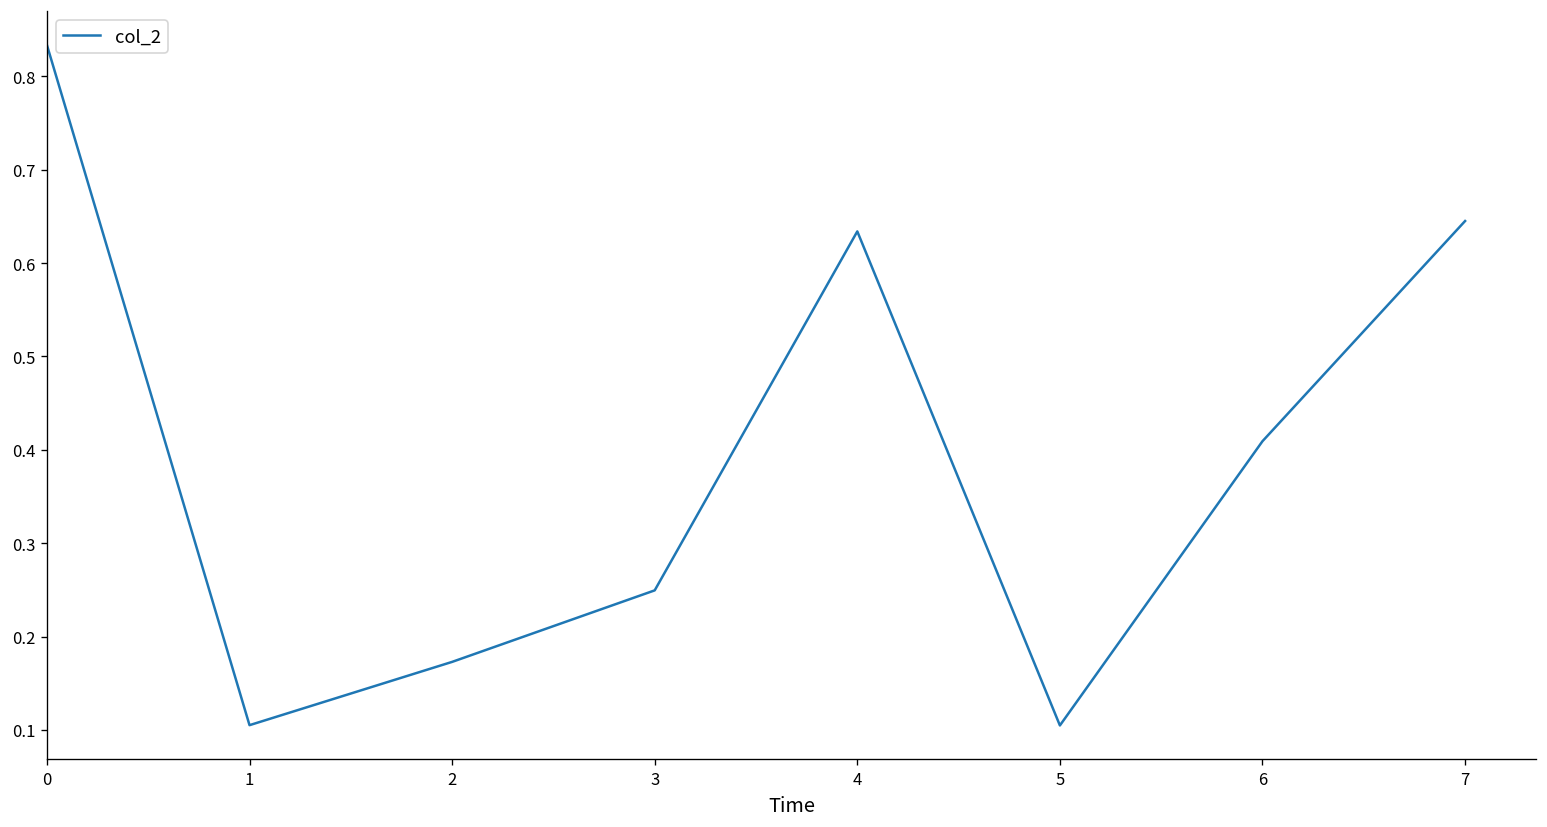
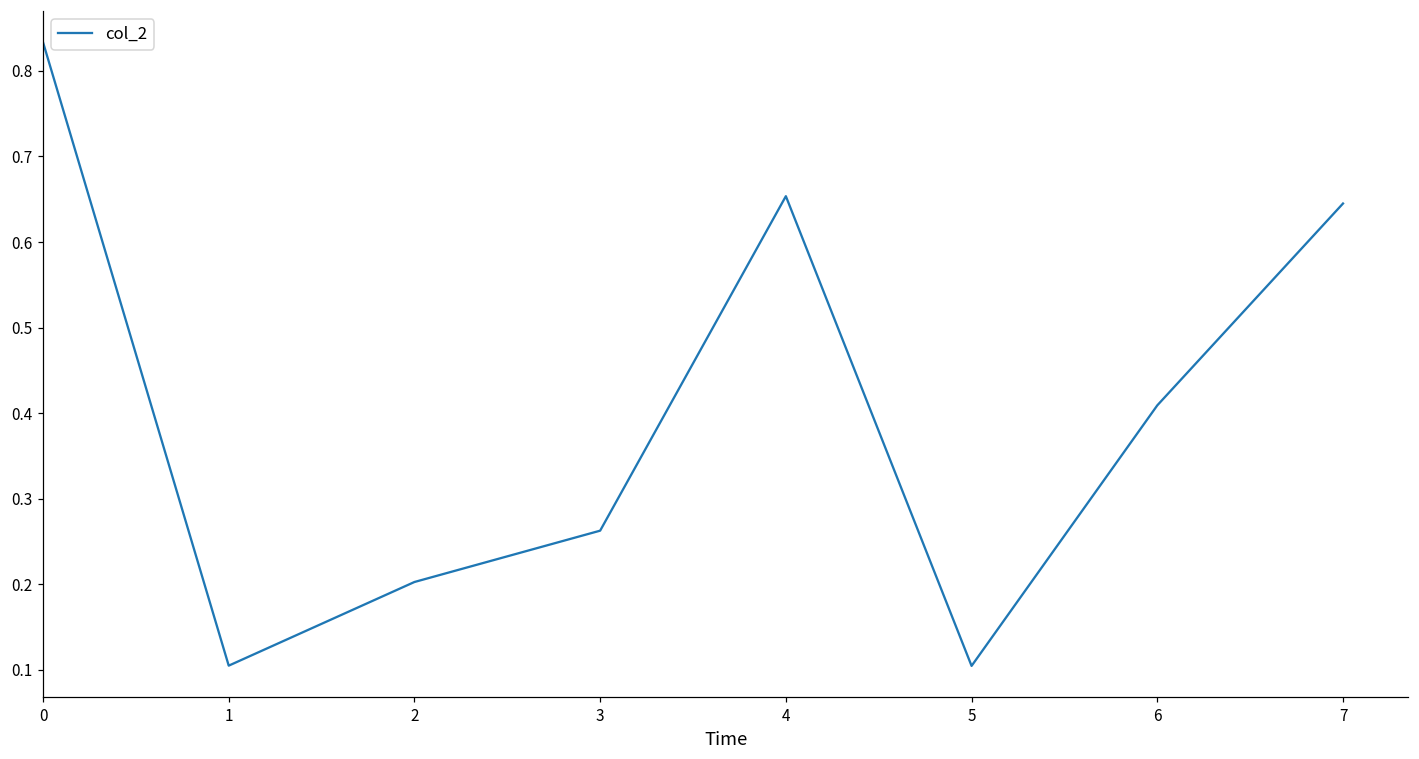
2: 0.17 -> 0.20
3: 0.25 -> 0.26
4: 0.63 -> 0.65
